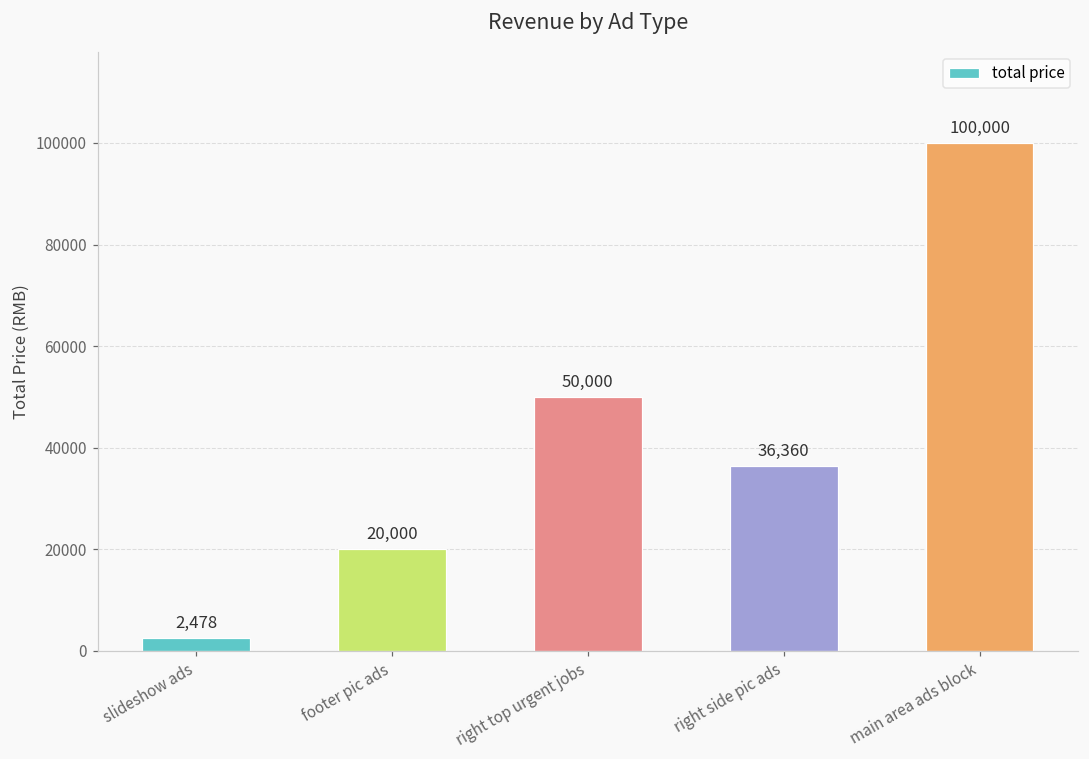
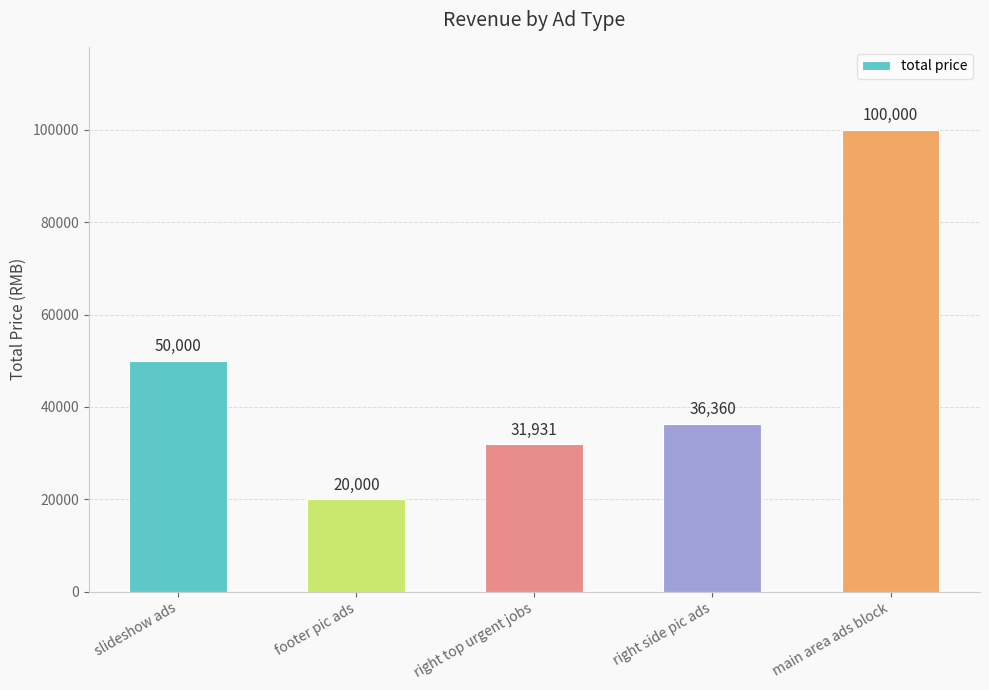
slideshow ads: 2,478 -> 50,000
right top urgent jobs: 50,000 -> 31,931
